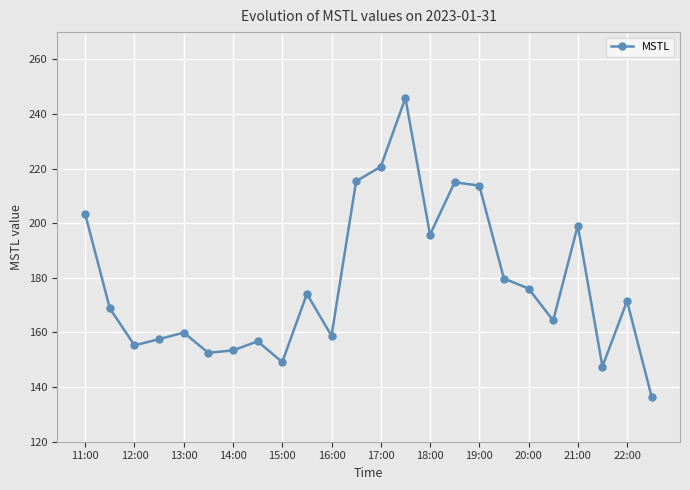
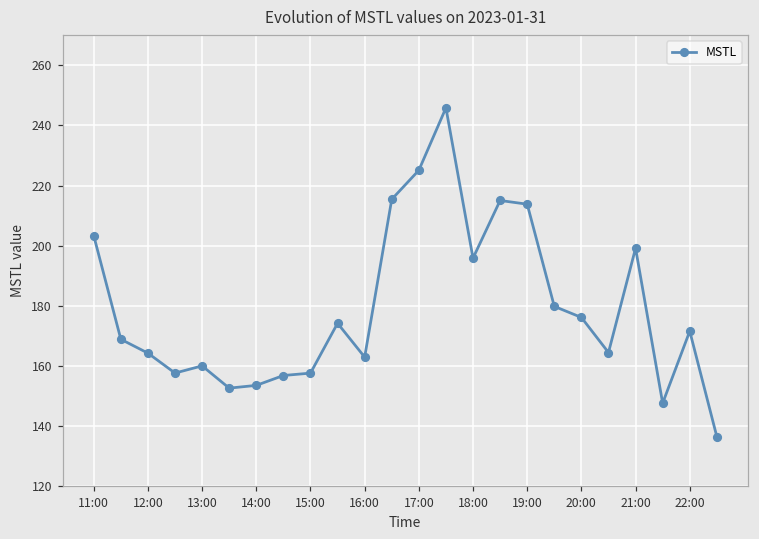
12:00: 155 -> 164
15:00: 149 -> 158
16:00: 159 -> 163
17:00: 221 -> 225
